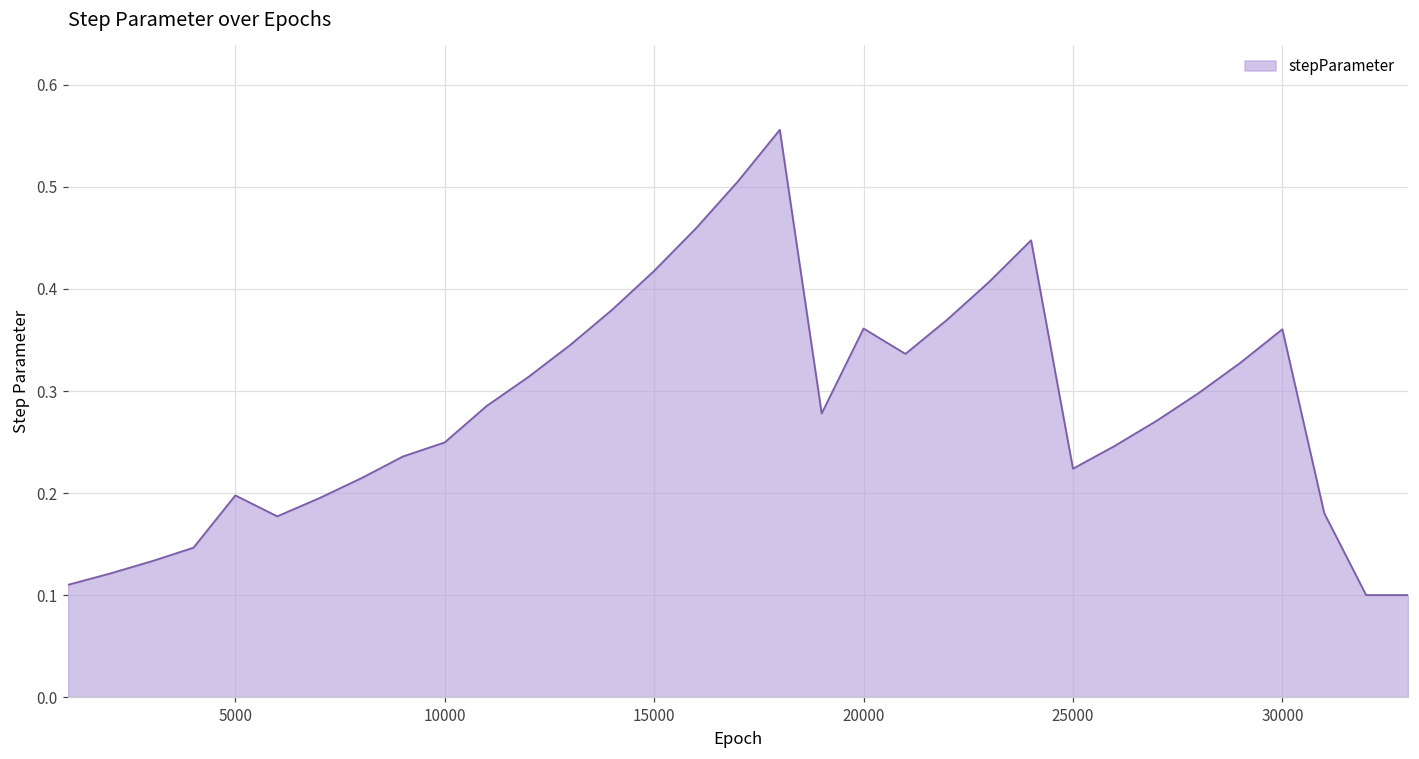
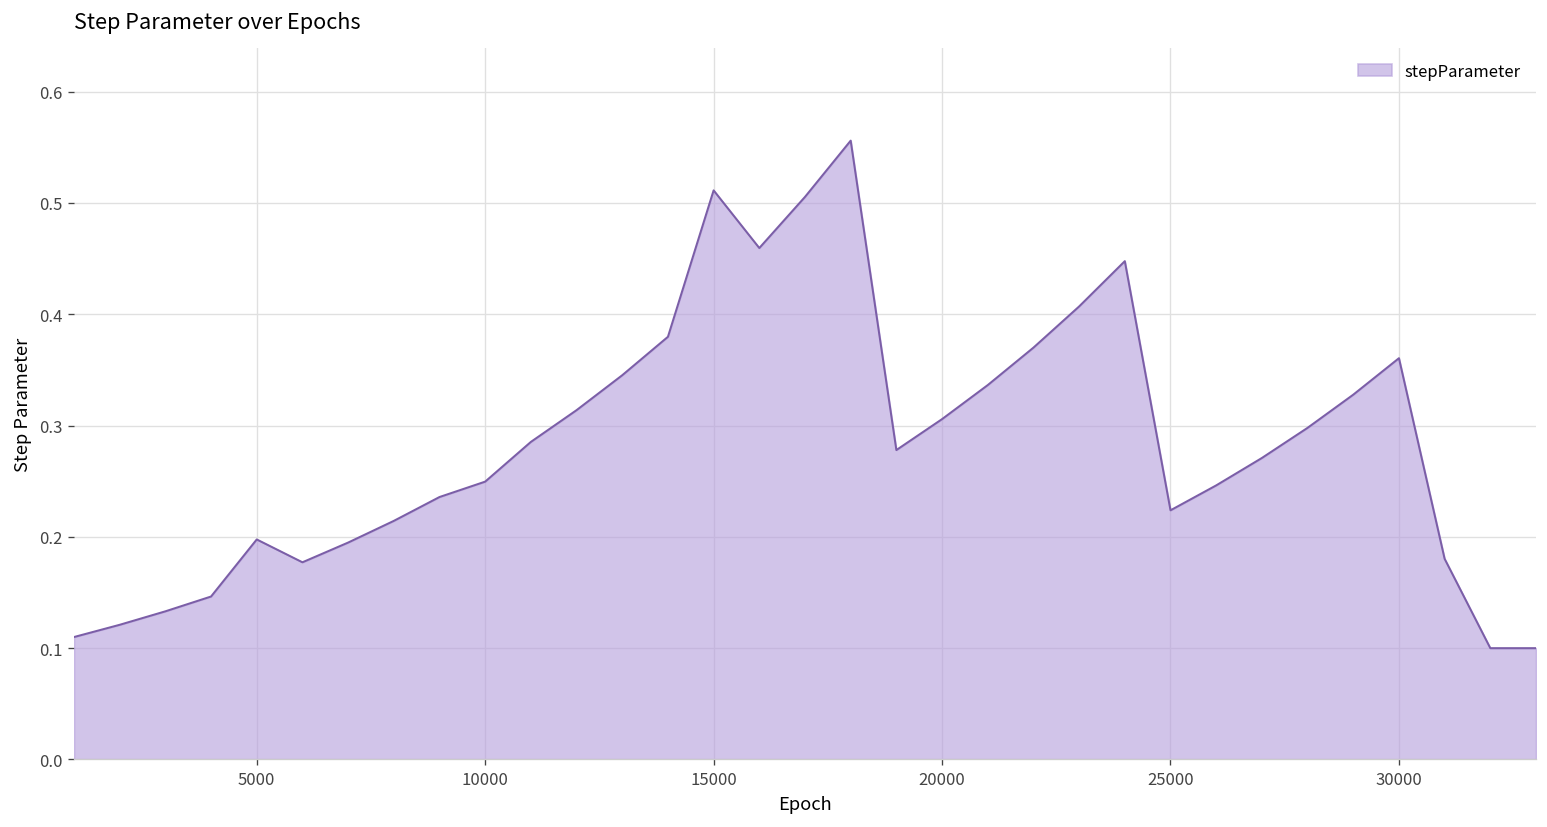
15000: 0.42 -> 0.51
20000: 0.36 -> 0.31
